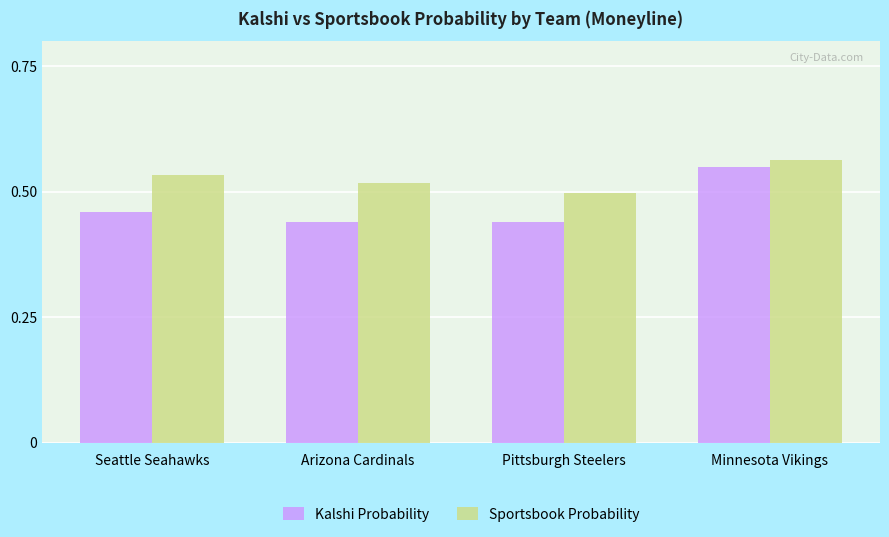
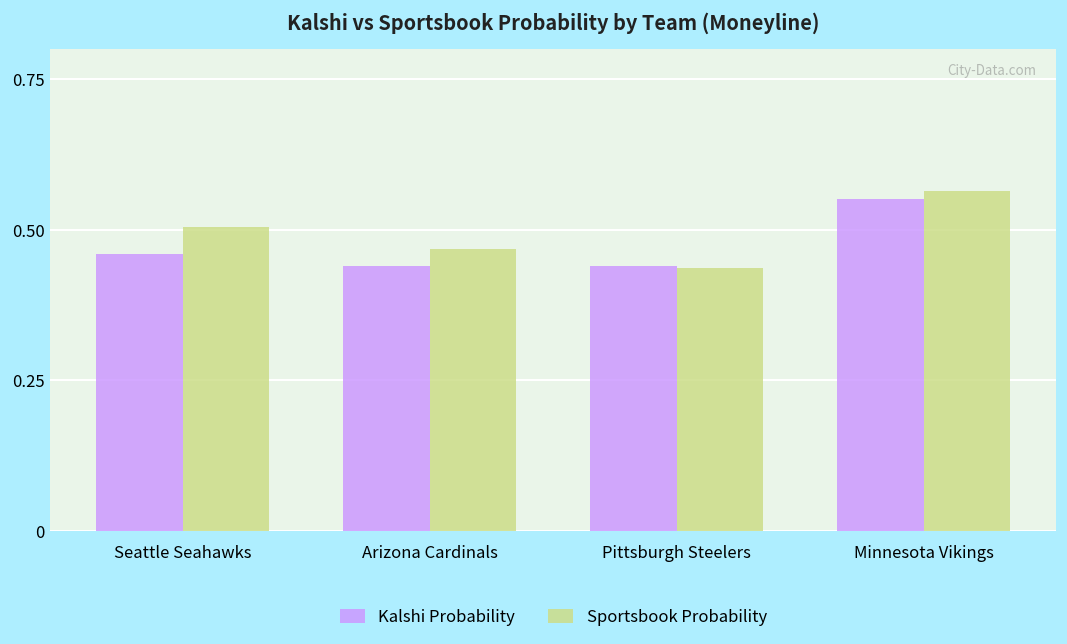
Sportsbook Probability, Seattle Seahawks: 0.53 -> 0.50
Sportsbook Probability, Arizona Cardinals: 0.52 -> 0.47
Sportsbook Probability, Pittsburgh Steelers: 0.50 -> 0.44
